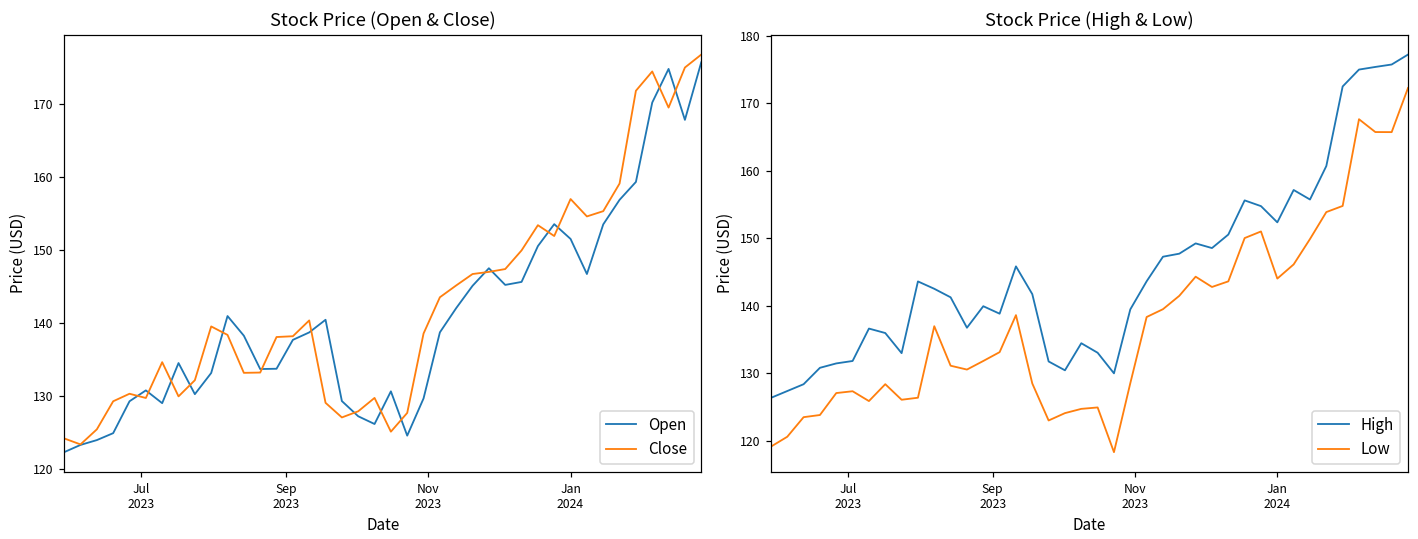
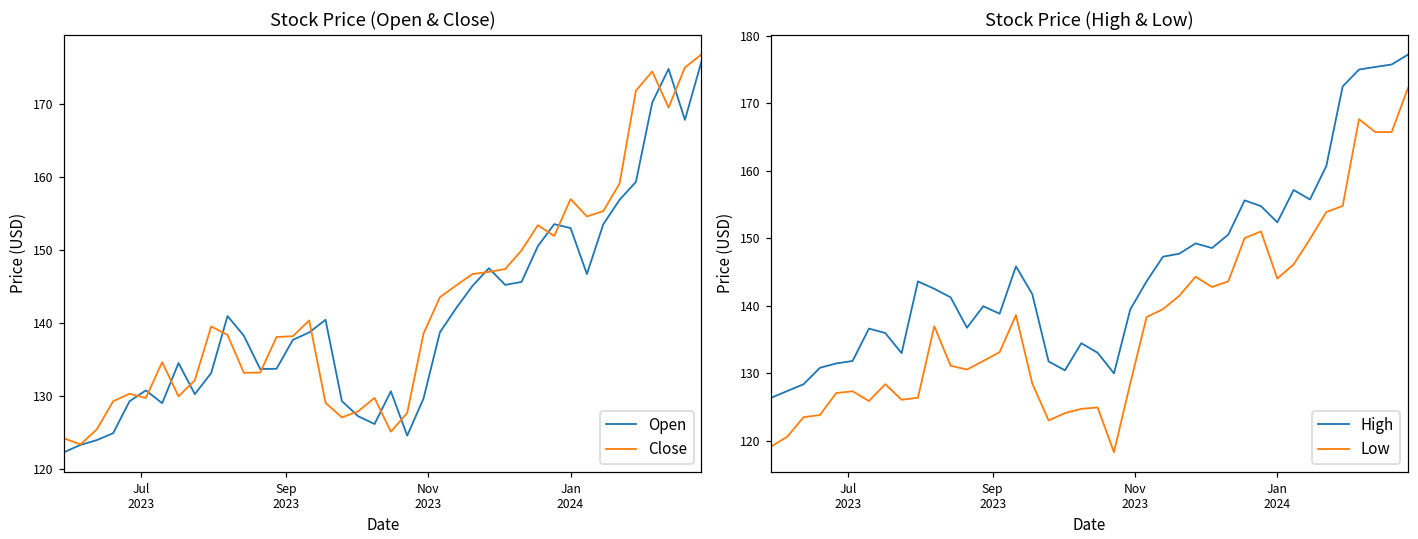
Stock Price (Open & Close), Open, Jan 2024: 152 -> 153
